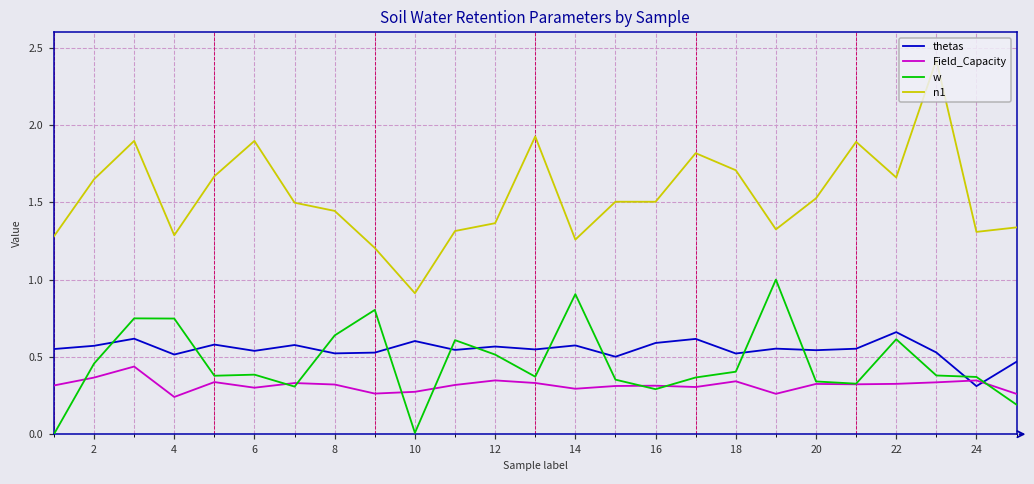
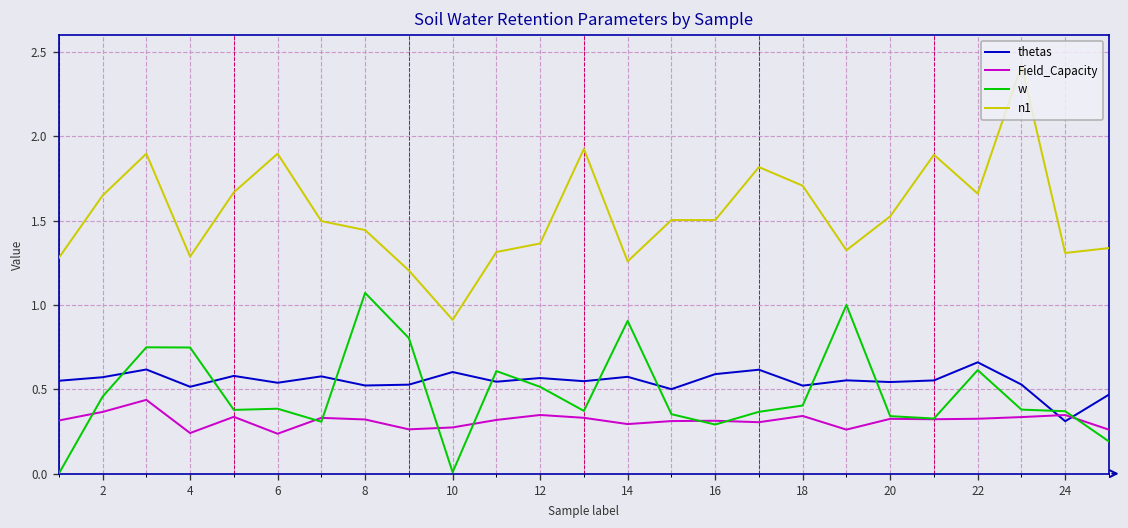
Field_Capacity, 6: 0.30 -> 0.24
w, 8: 0.64 -> 1.07
